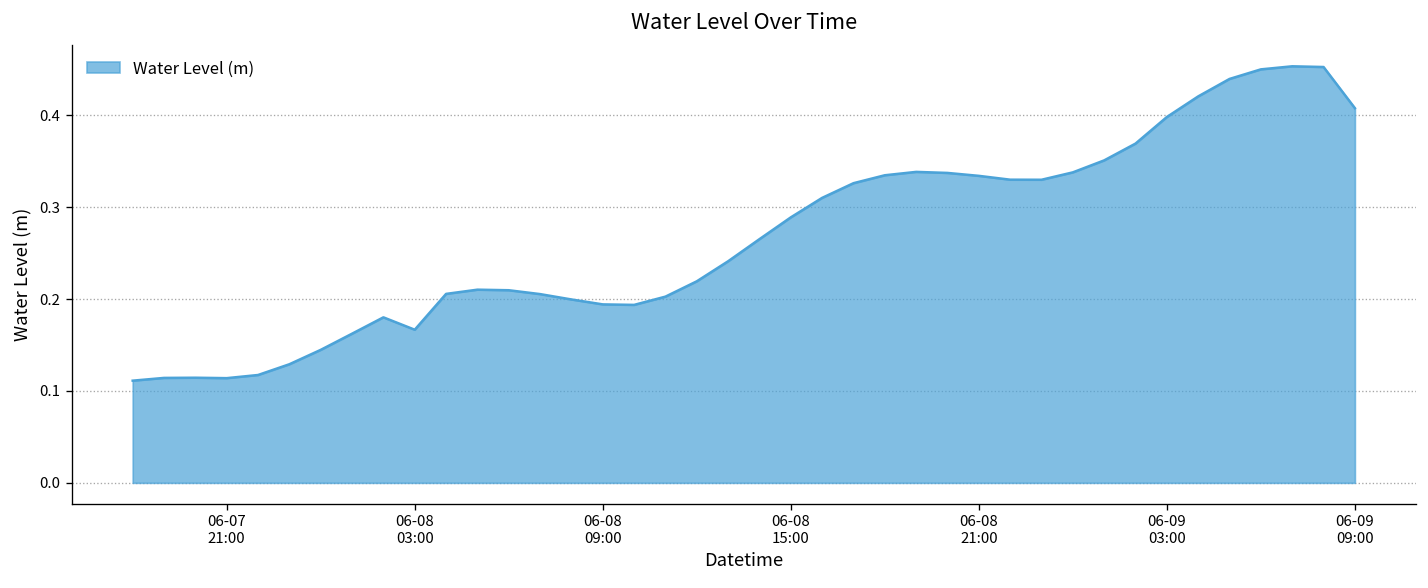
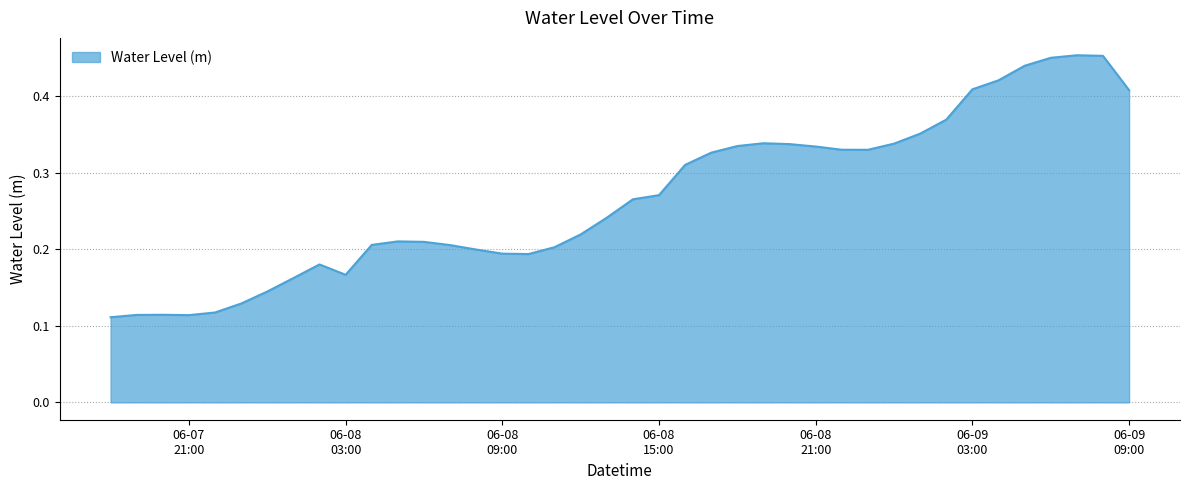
06-08 15:00: 0.29 -> 0.27
06-09 03:00: 0.40 -> 0.41
